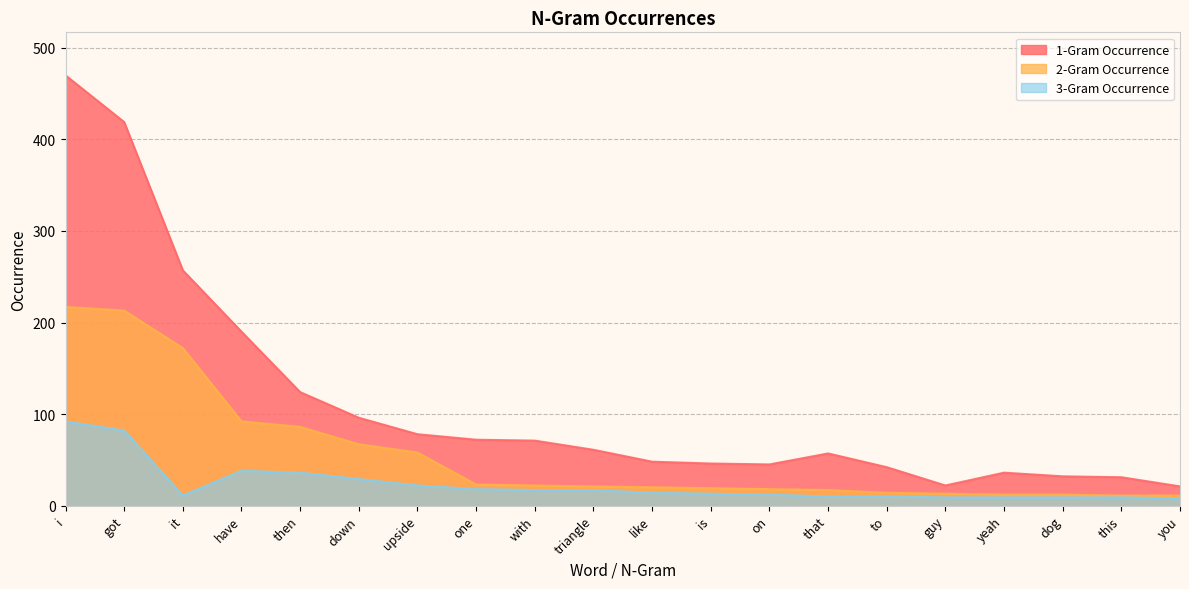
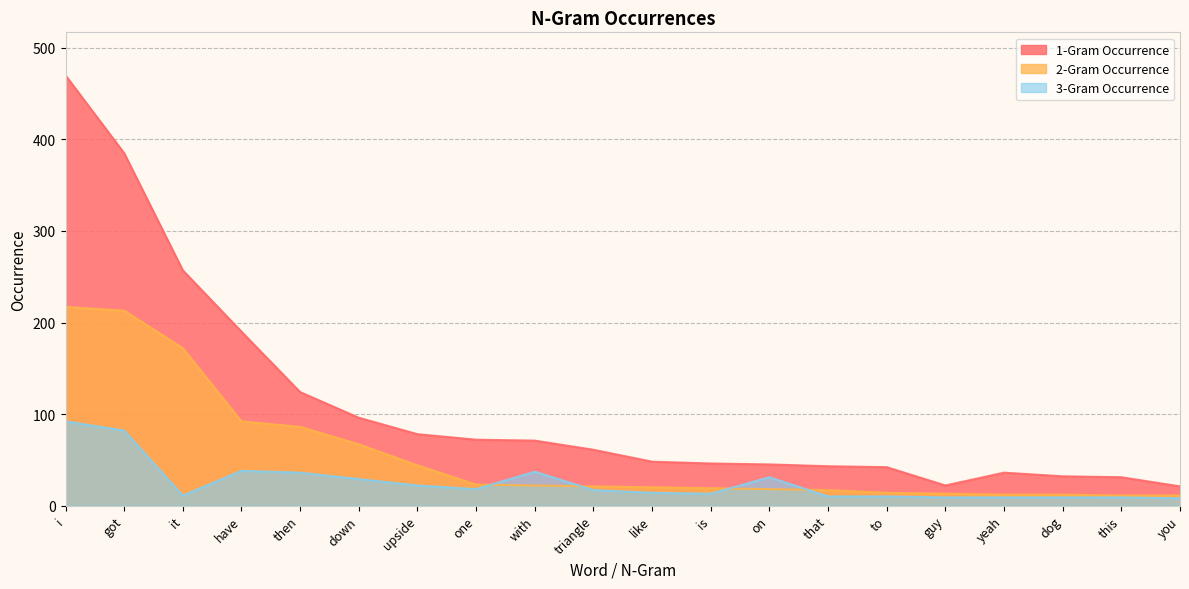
1-Gram Occurrence, got: 420 -> 390
2-Gram Occurrence, upside: 60 -> 40
3-Gram Occurrence, with: 20 -> 40
3-Gram Occurrence, on: 10 -> 30
1-Gram Occurrence, that: 60 -> 40
